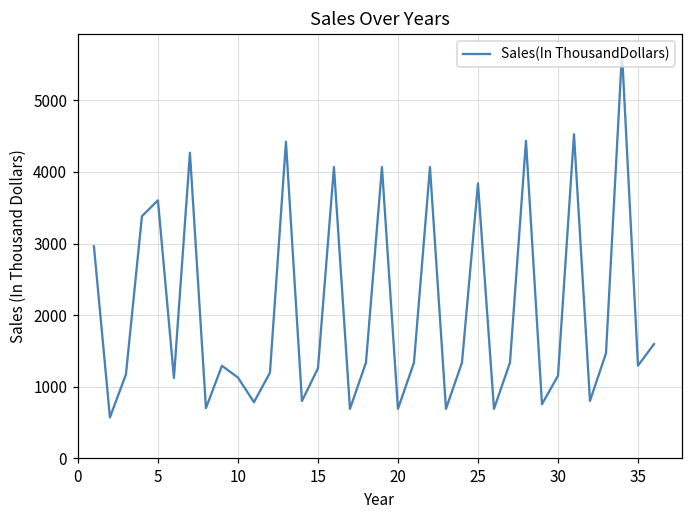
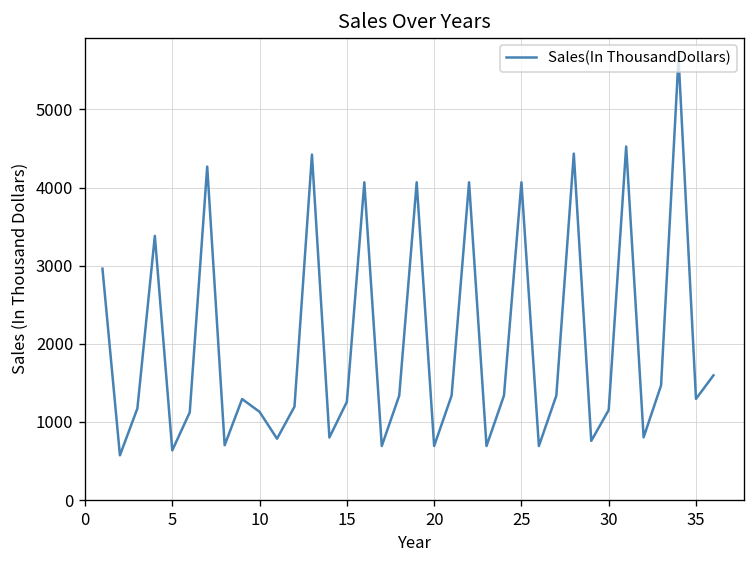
5: 3600 -> 600
25: 3800 -> 4100
